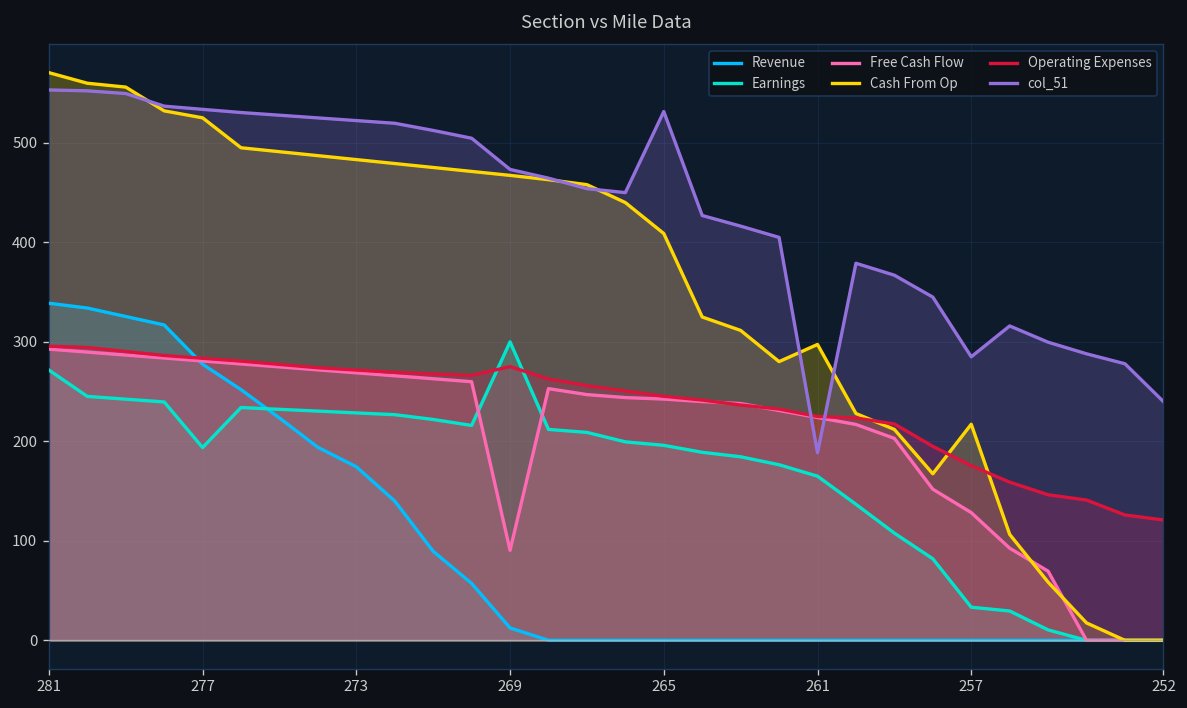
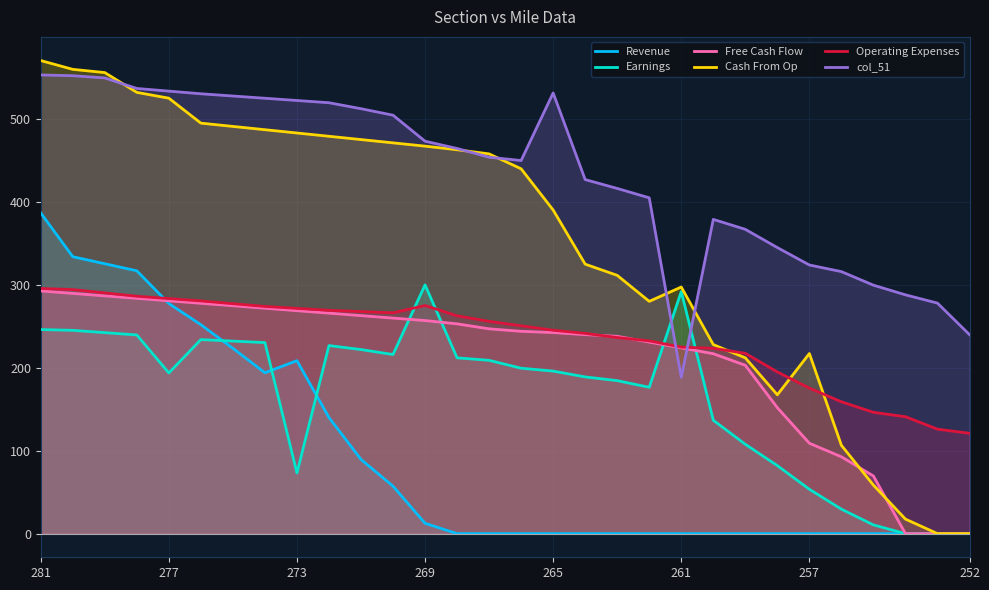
Revenue, 281: 340 -> 390
Earnings, 281: 270 -> 250
Revenue, 273: 170 -> 210
Earnings, 273: 230 -> 70
Free Cash Flow, 269: 90 -> 260
Cash From Op, 265: 410 -> 390
Earnings, 261: 170 -> 290
Earnings, 257: 30 -> 50
Free Cash Flow, 257: 130 -> 110
col_51, 257: 290 -> 320
